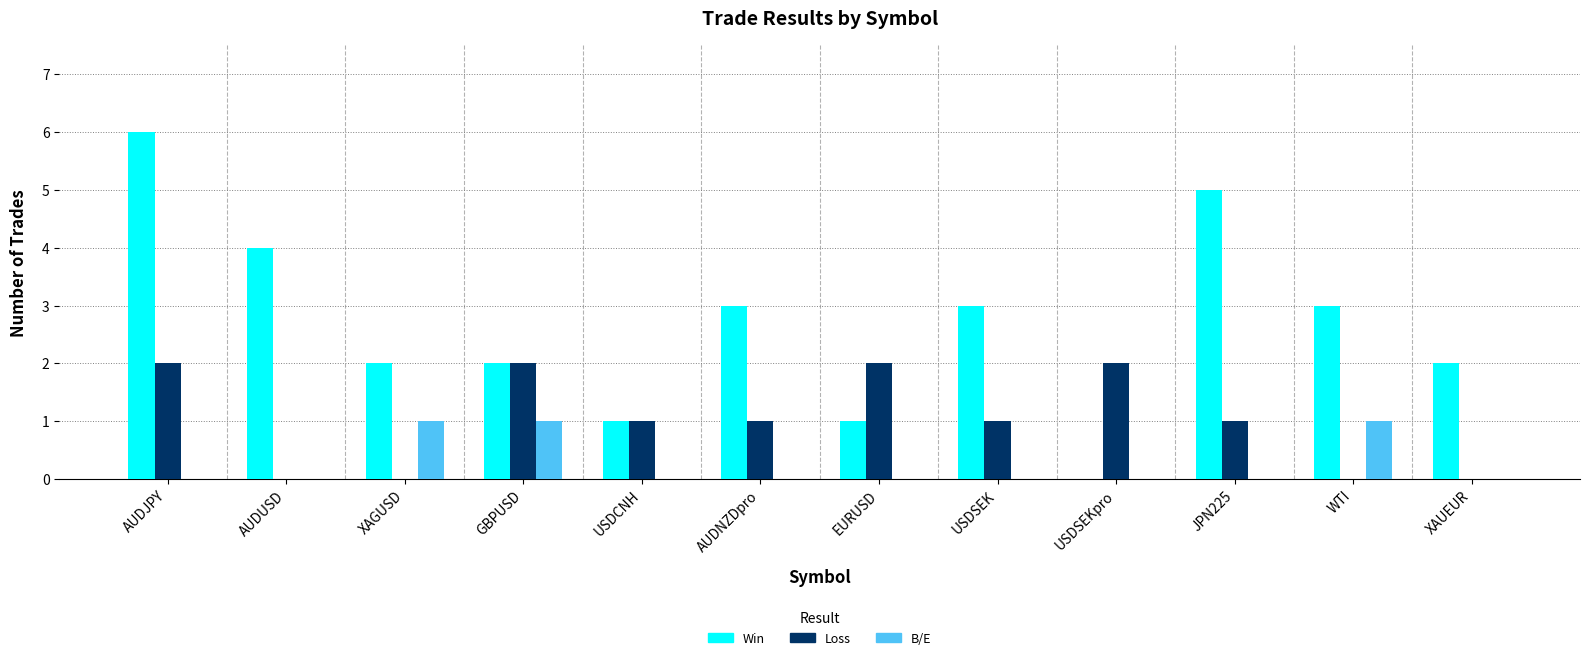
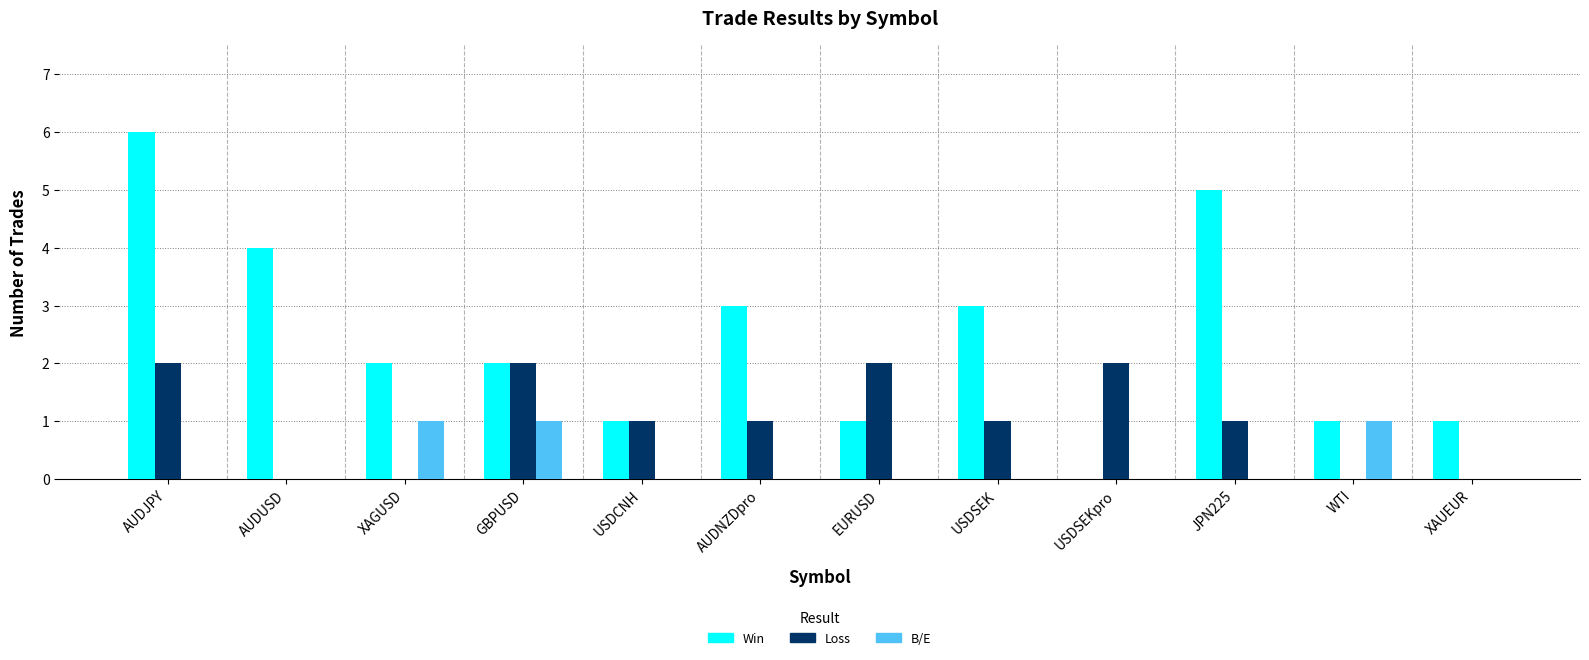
Win, WTI: 3 -> 1
Win, XAUEUR: 2 -> 1
